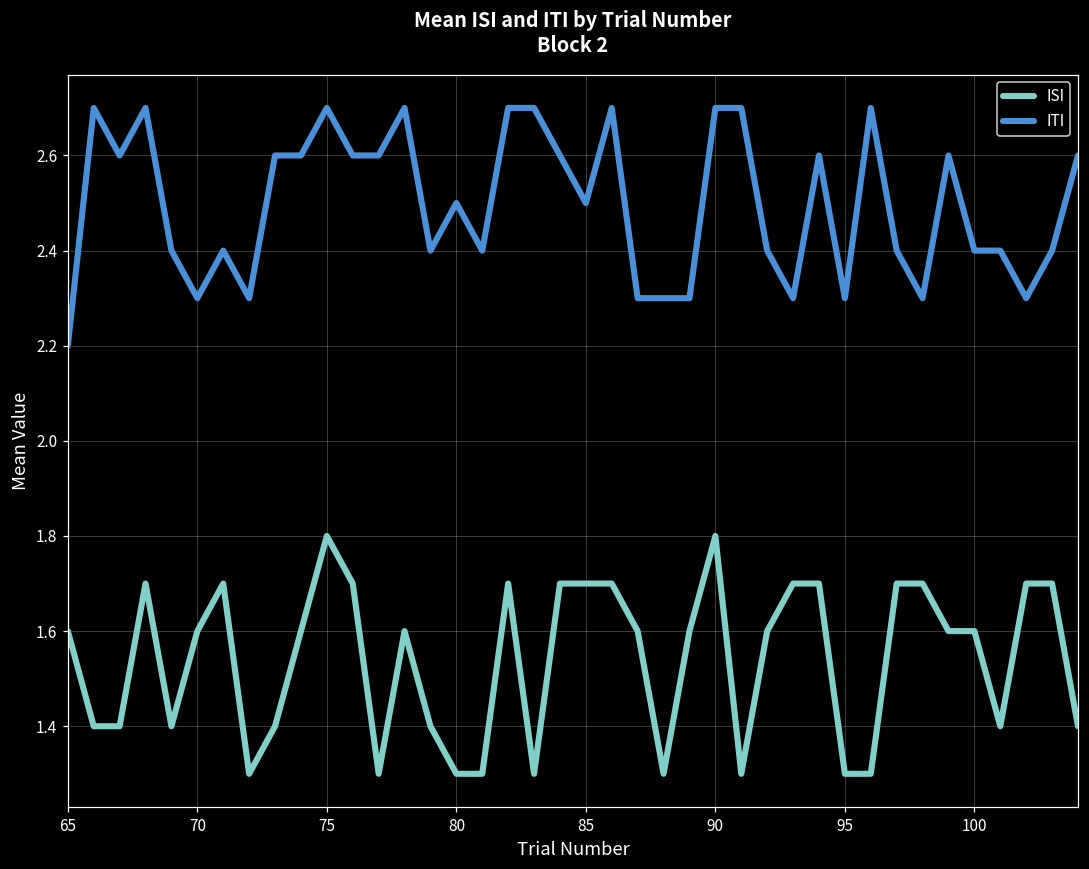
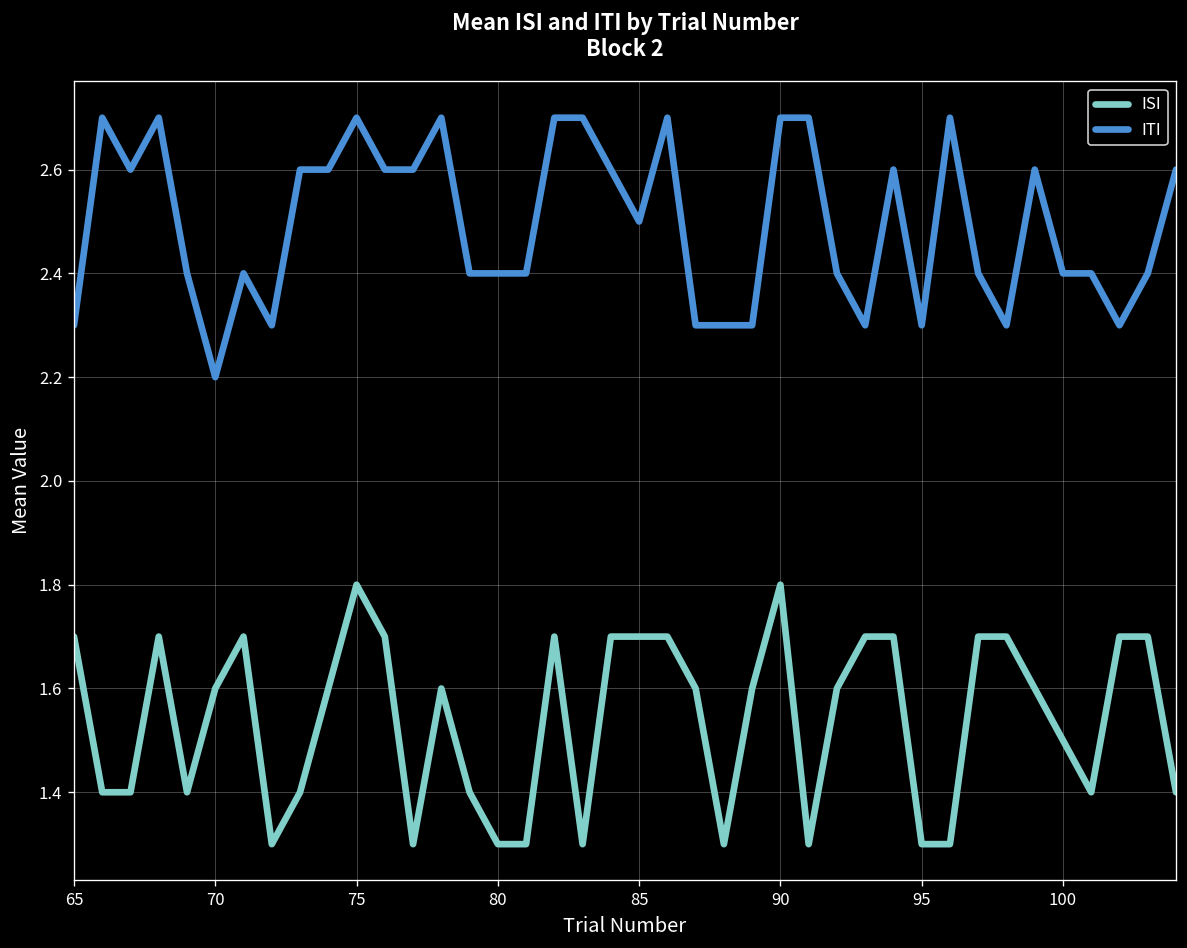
ISI, 65: 1.6 -> 1.7
ITI, 65: 2.2 -> 2.3
ITI, 70: 2.3 -> 2.2
ITI, 80: 2.5 -> 2.4
ISI, 100: 1.6 -> 1.5
